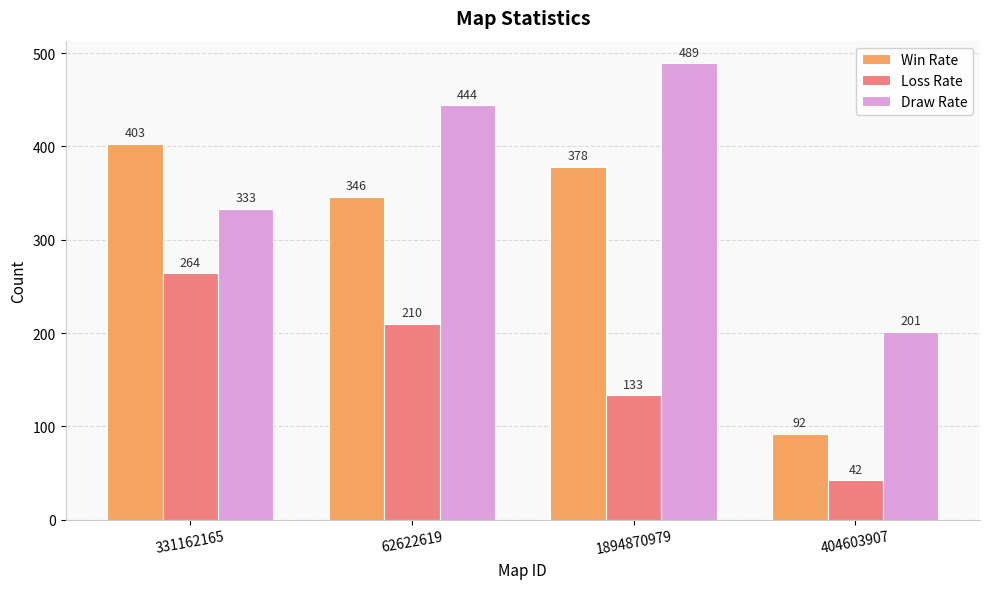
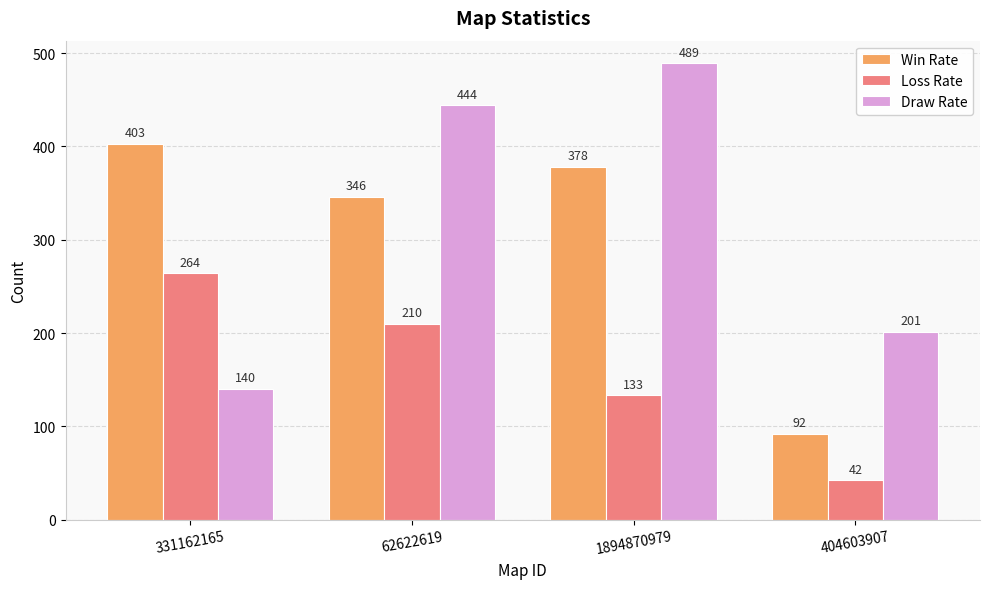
Draw Rate, 331162165: 333 -> 140
